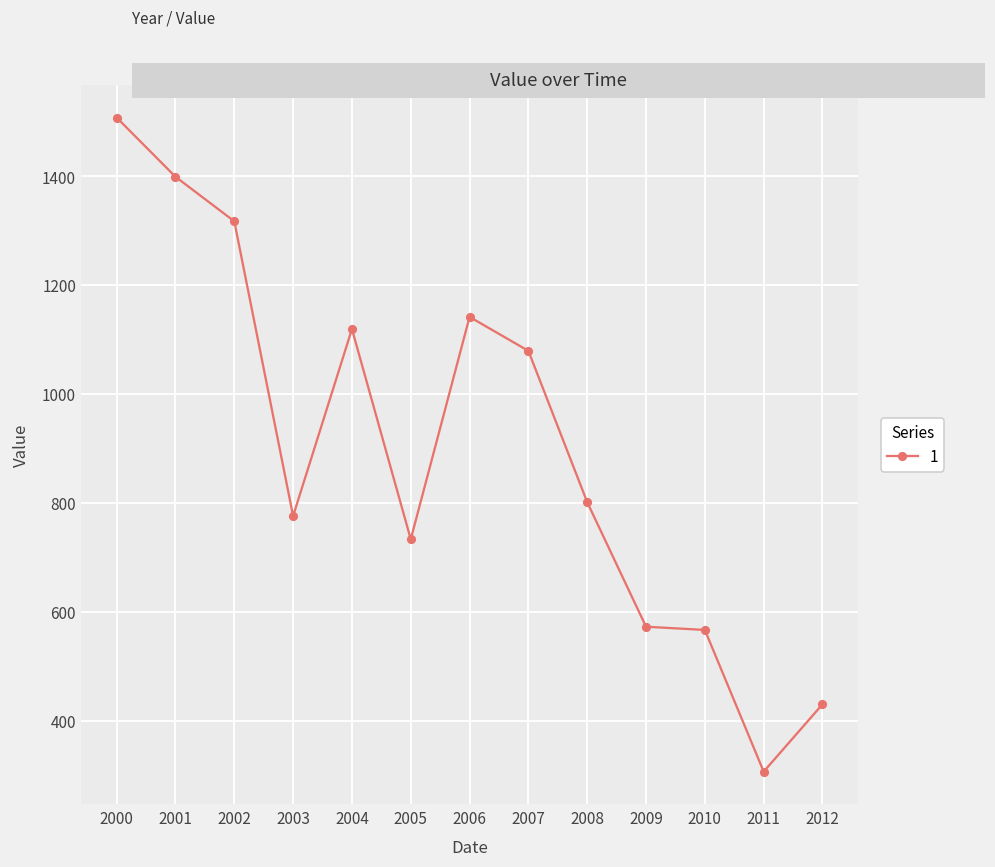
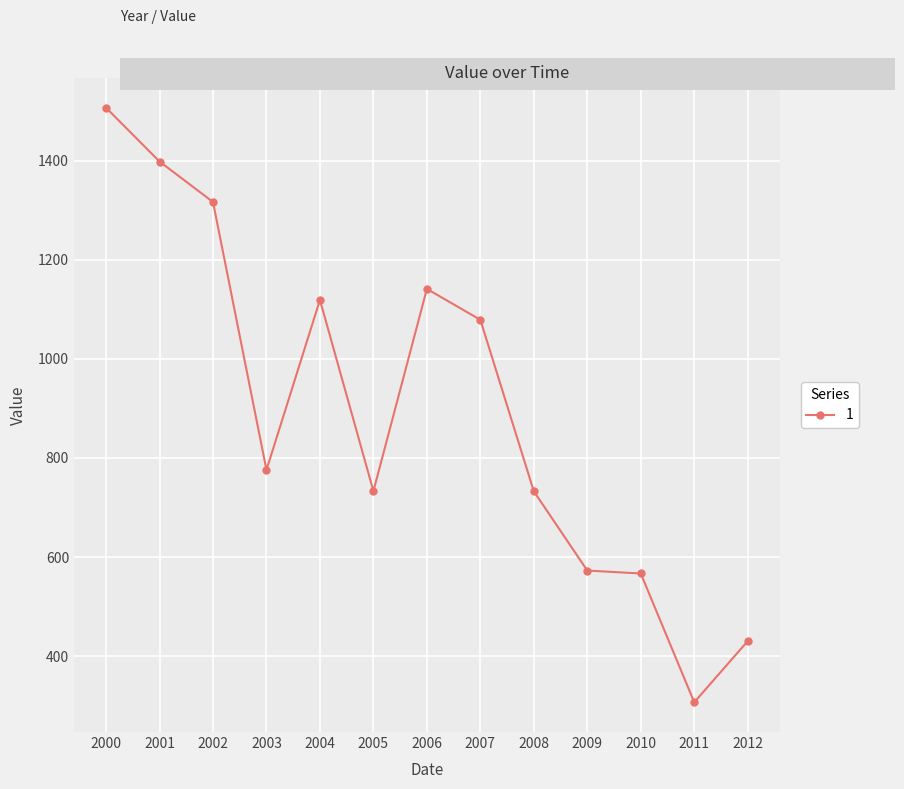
2008: 800 -> 730
